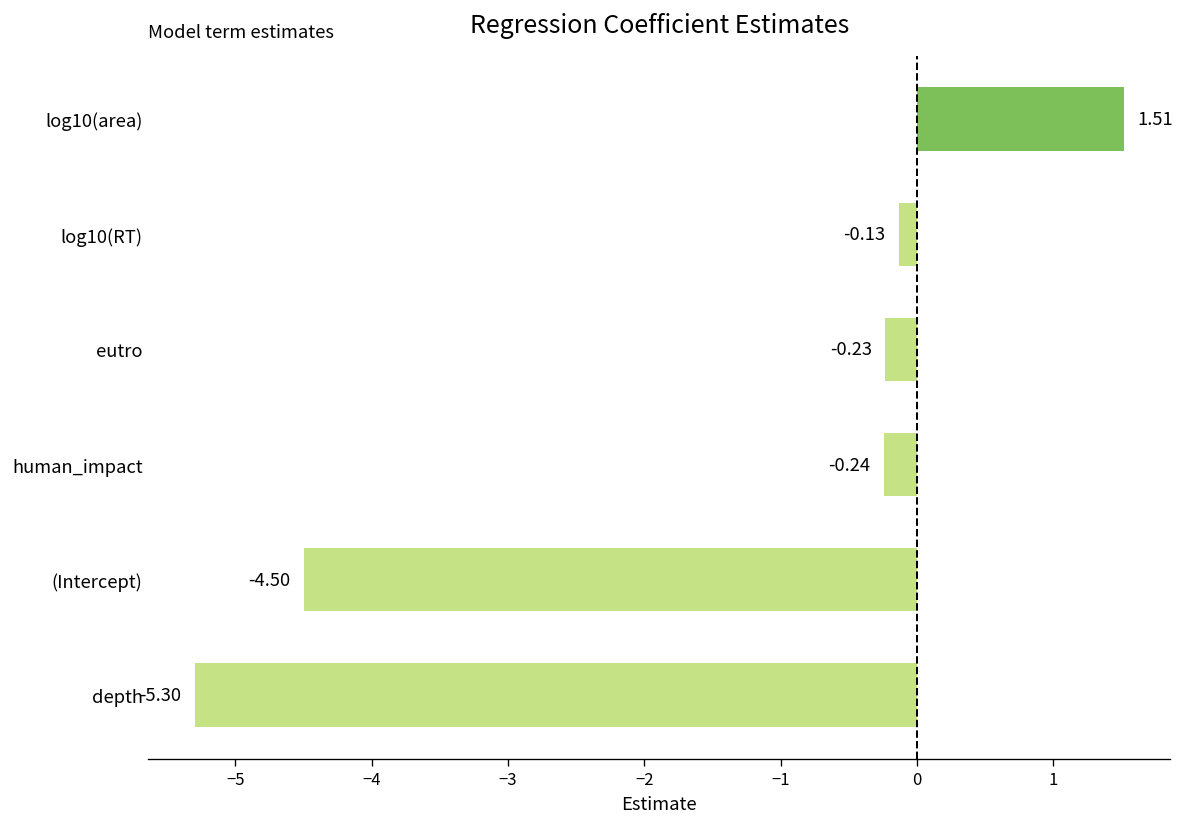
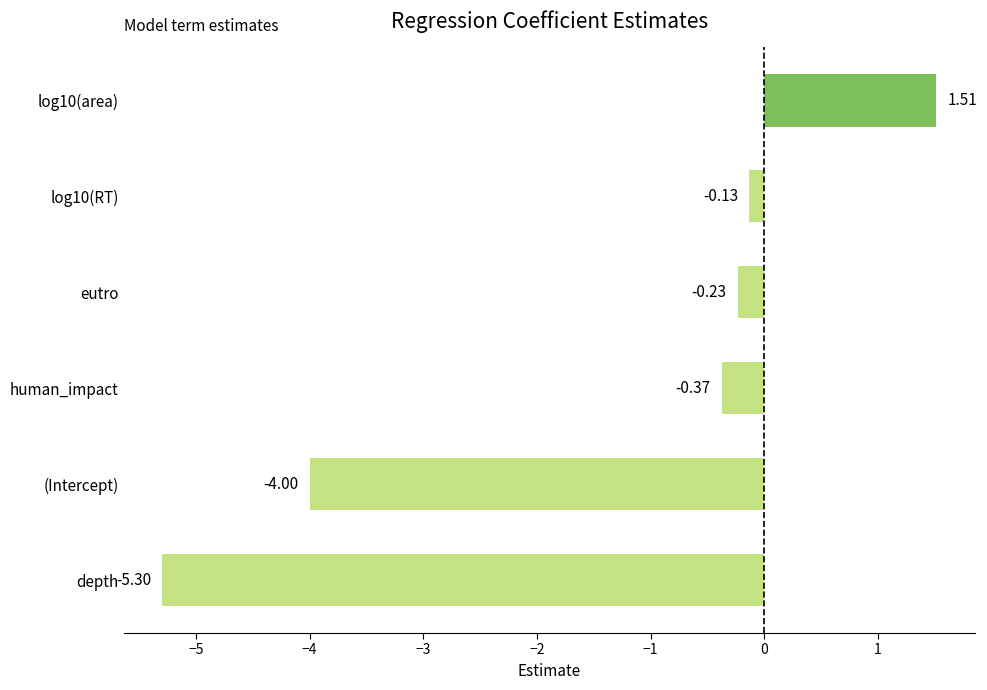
human_impact: -0.24 -> -0.37
(Intercept): -4.50 -> -4.00
